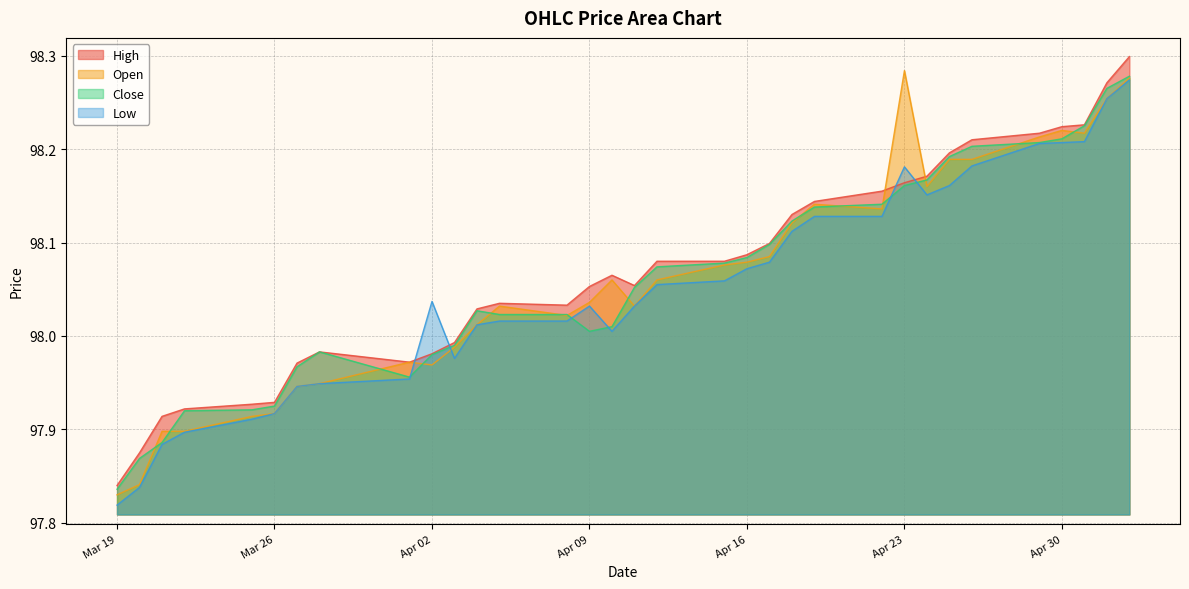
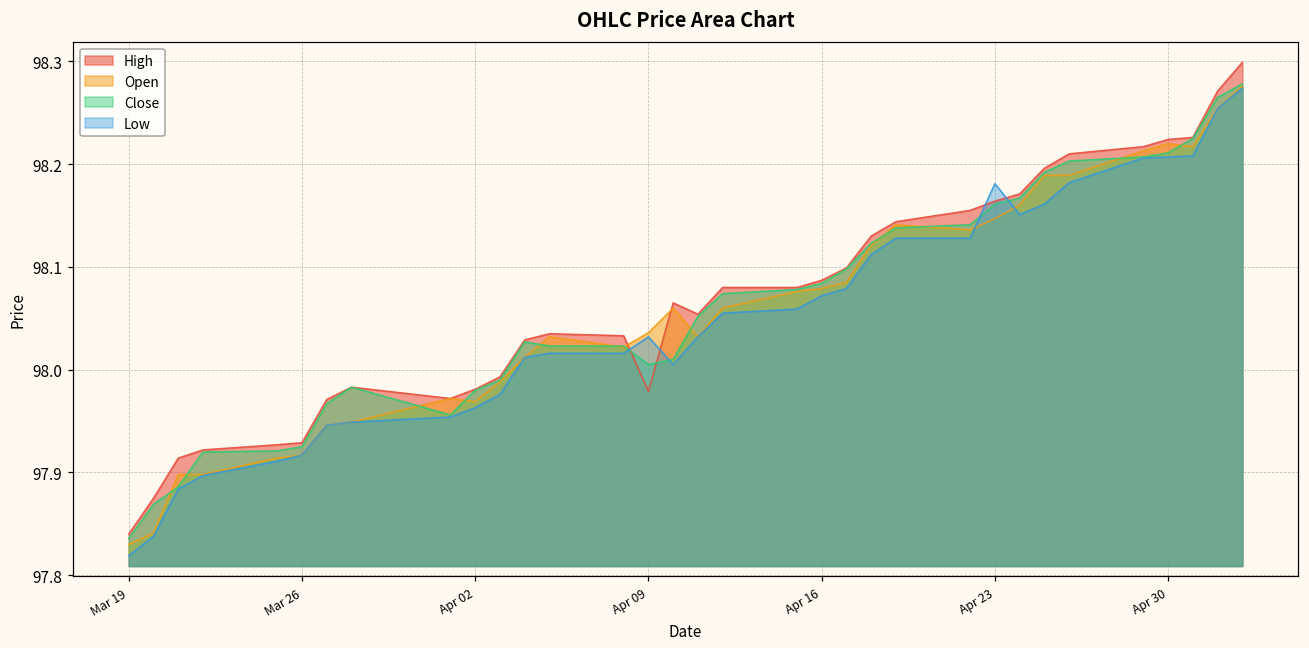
Low, Apr 02: 98.04 -> 97.96
High, Apr 09: 98.05 -> 97.98
Open, Apr 23: 98.28 -> 98.15
